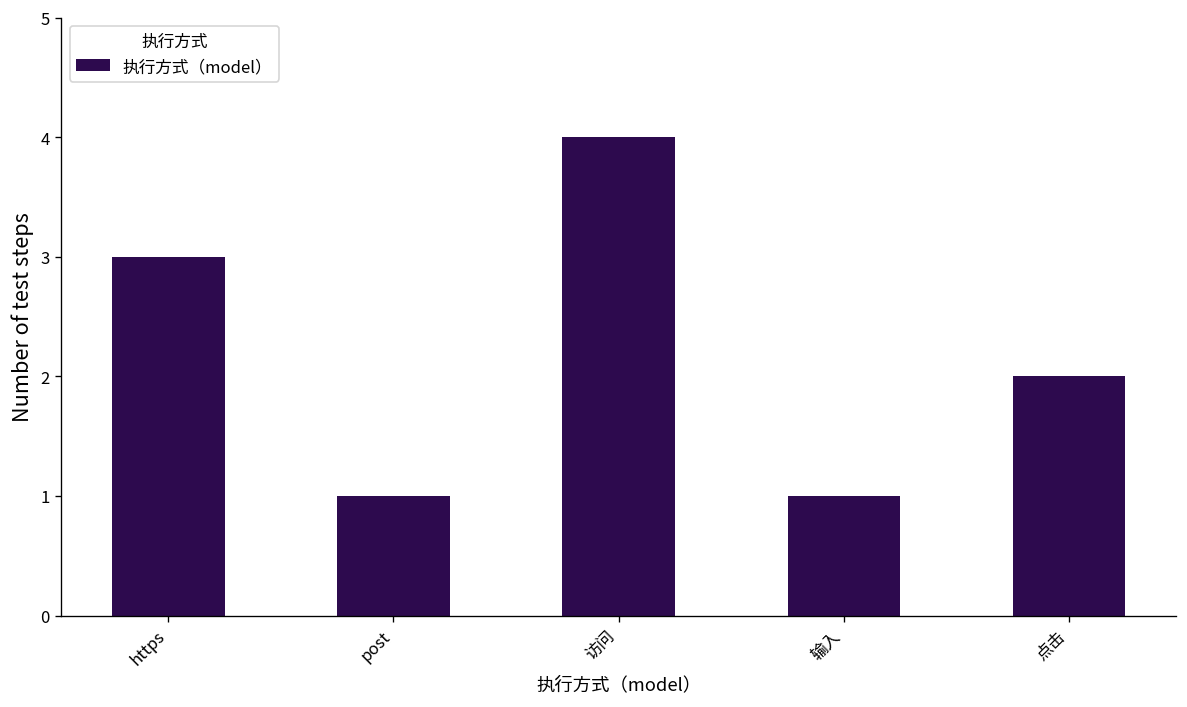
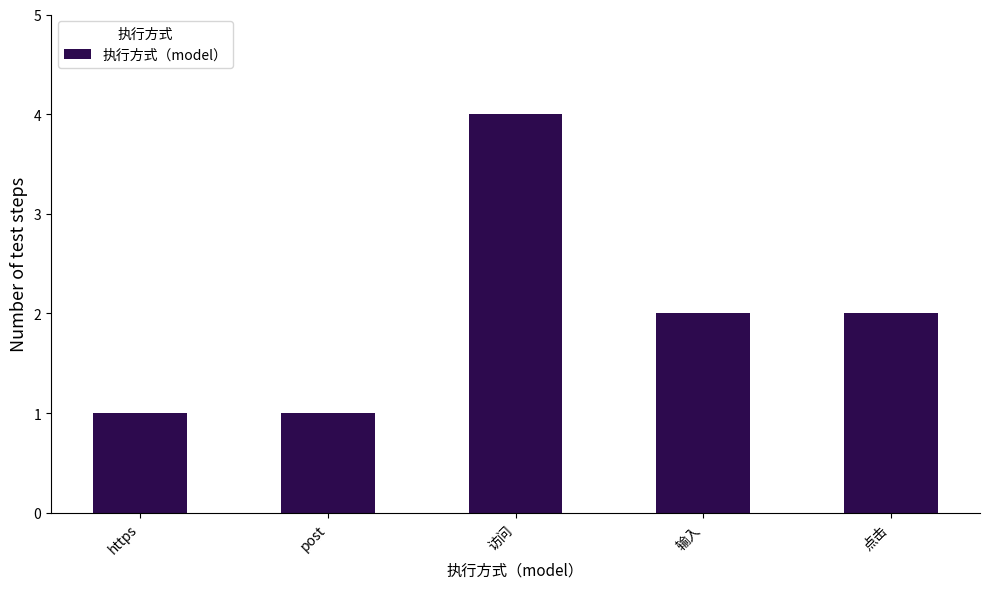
https: 3 -> 1
输入: 1 -> 2
